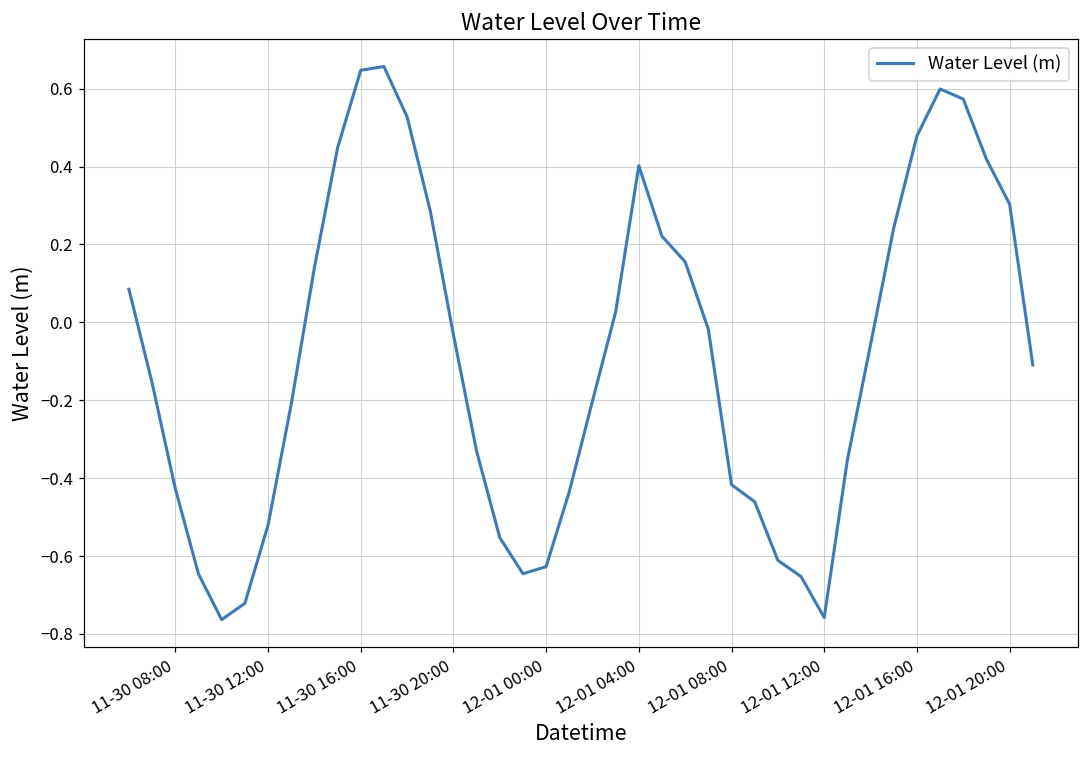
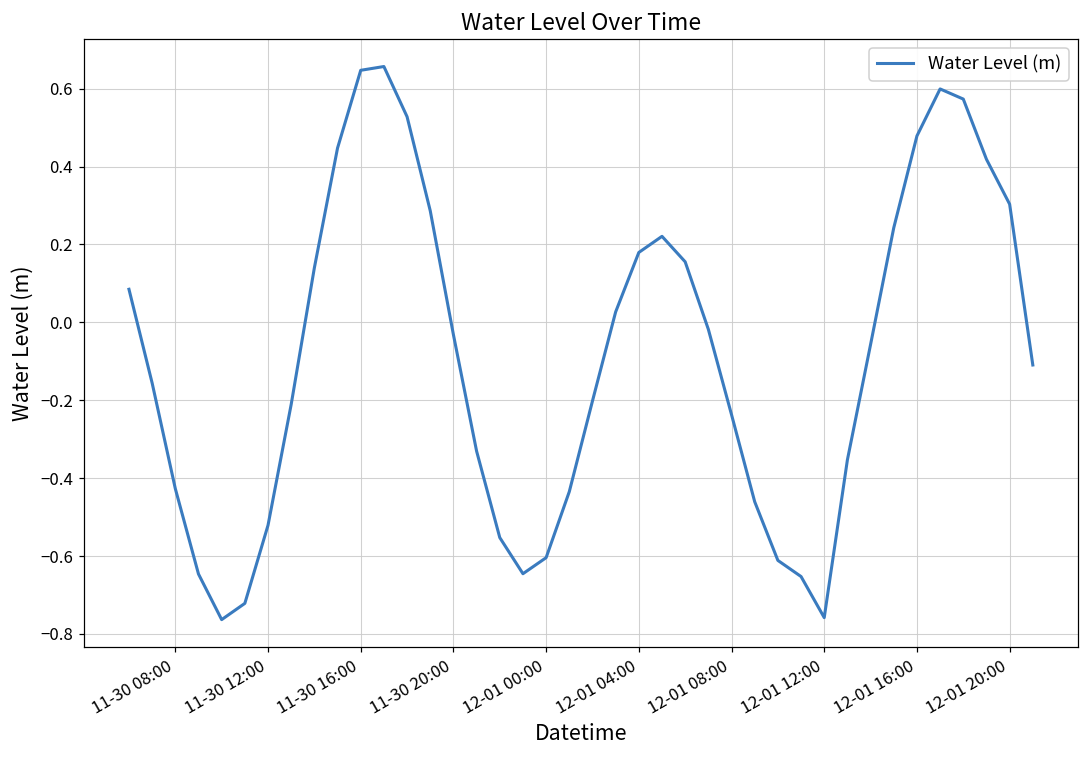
12-01 00:00: -0.63 -> -0.60
12-01 04:00: 0.40 -> 0.18
12-01 08:00: -0.42 -> -0.24
